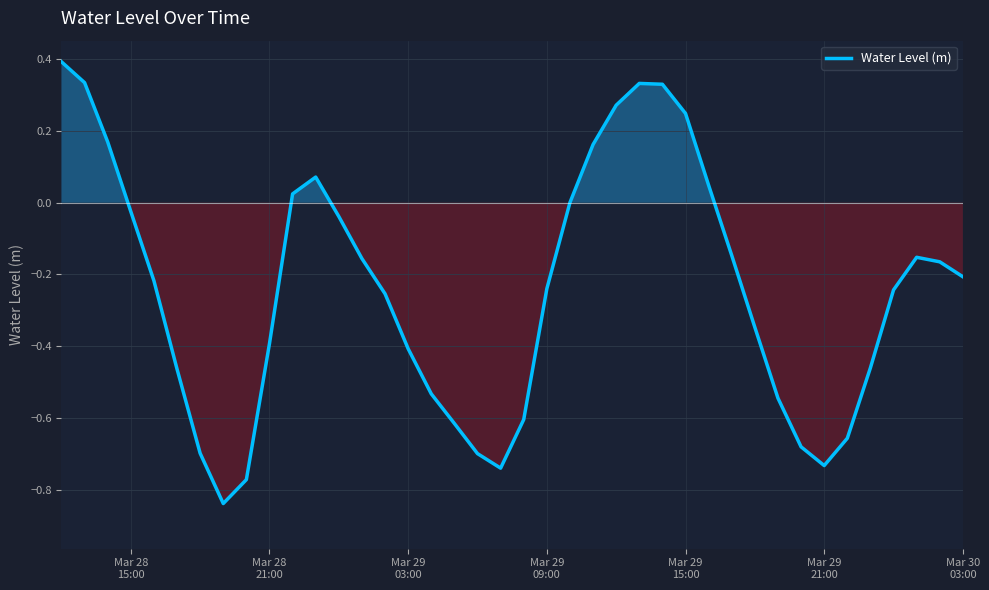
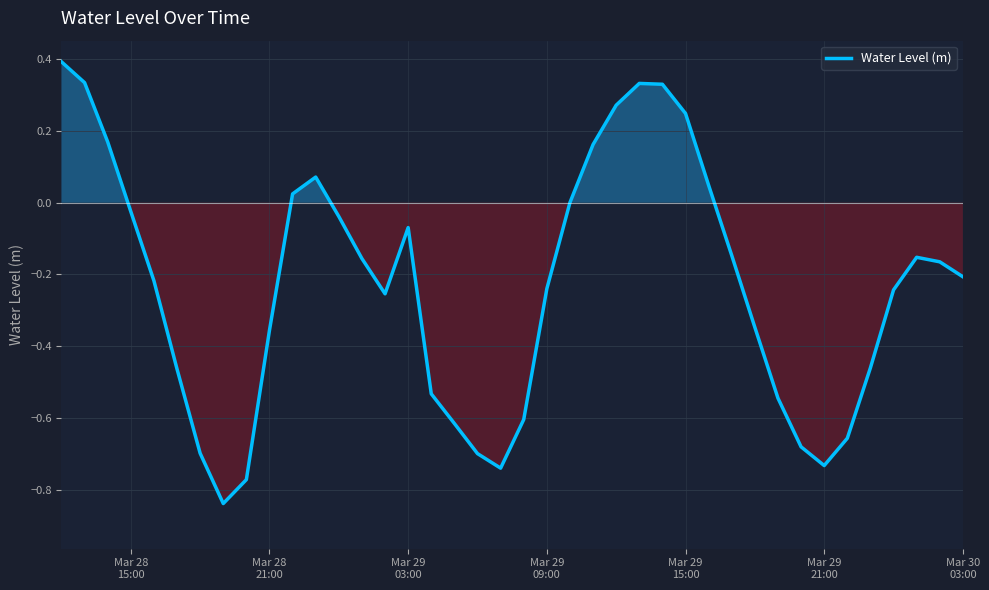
Mar 28 21:00: -0.39 -> -0.36
Mar 29 03:00: -0.41 -> -0.07
